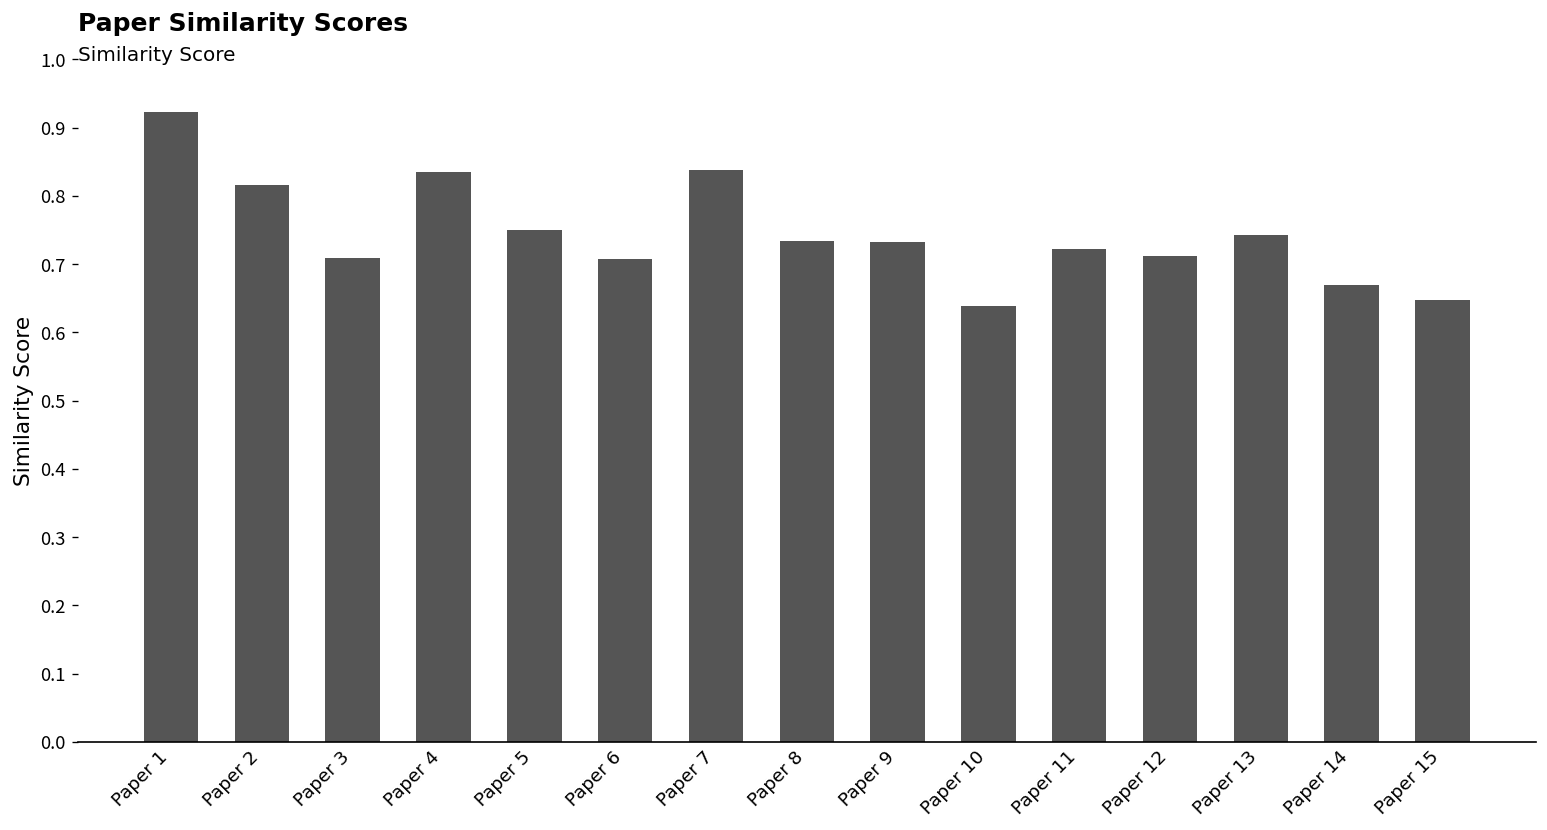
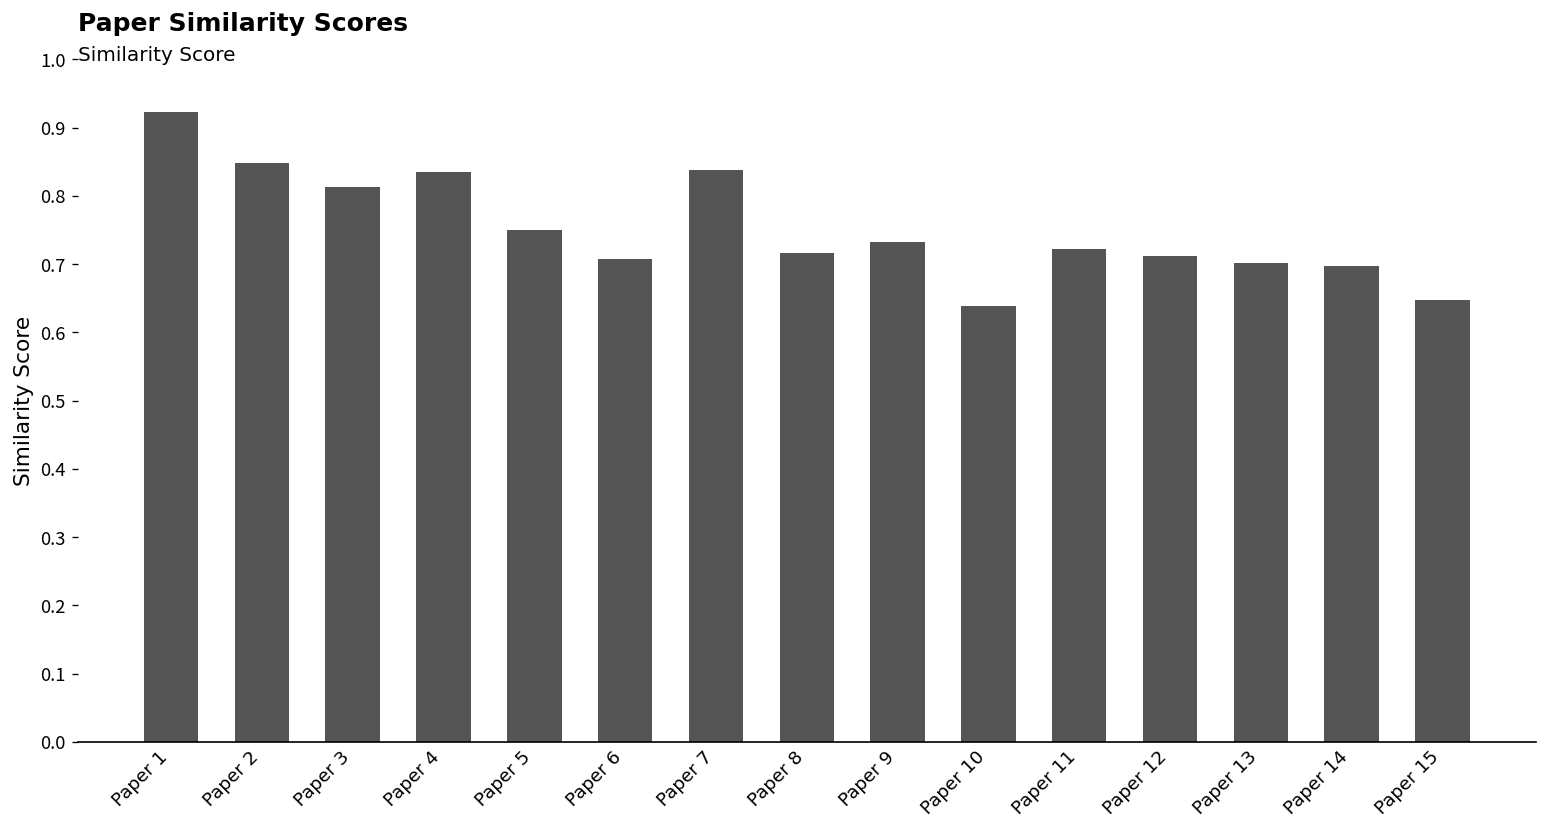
Paper 2: 0.82 -> 0.85
Paper 3: 0.71 -> 0.81
Paper 8: 0.73 -> 0.72
Paper 13: 0.74 -> 0.70
Paper 14: 0.67 -> 0.70
